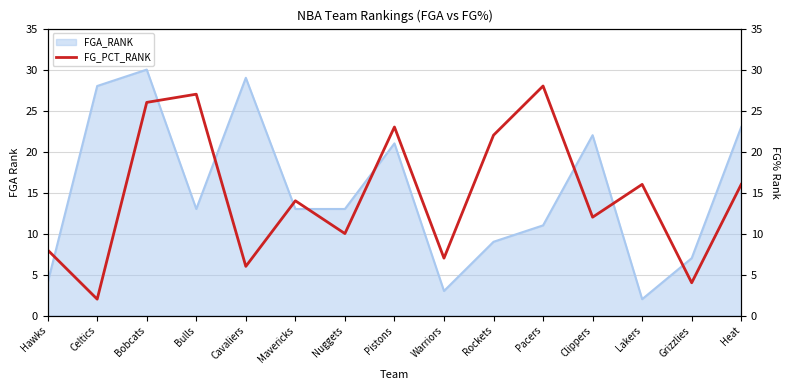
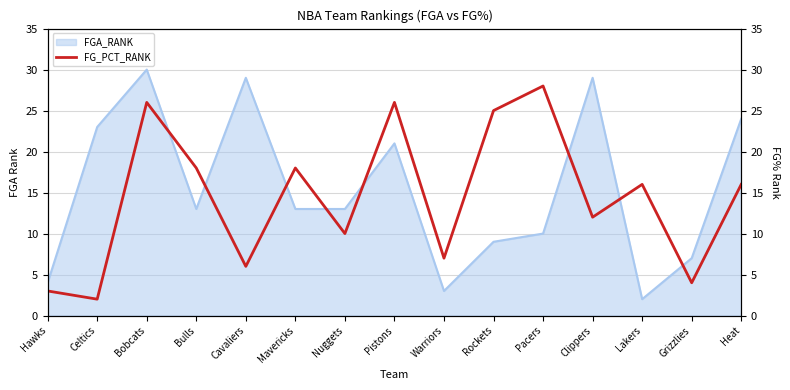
FGA_RANK, Celtics: 28 -> 23
FGA_RANK, Pacers: 11 -> 10
FGA_RANK, Clippers: 22 -> 29
FGA_RANK, Heat: 23 -> 24
FG_PCT_RANK, Hawks: 8 -> 3
FG_PCT_RANK, Bulls: 27 -> 18
FG_PCT_RANK, Mavericks: 14 -> 18
FG_PCT_RANK, Pistons: 23 -> 26
FG_PCT_RANK, Rockets: 22 -> 25
